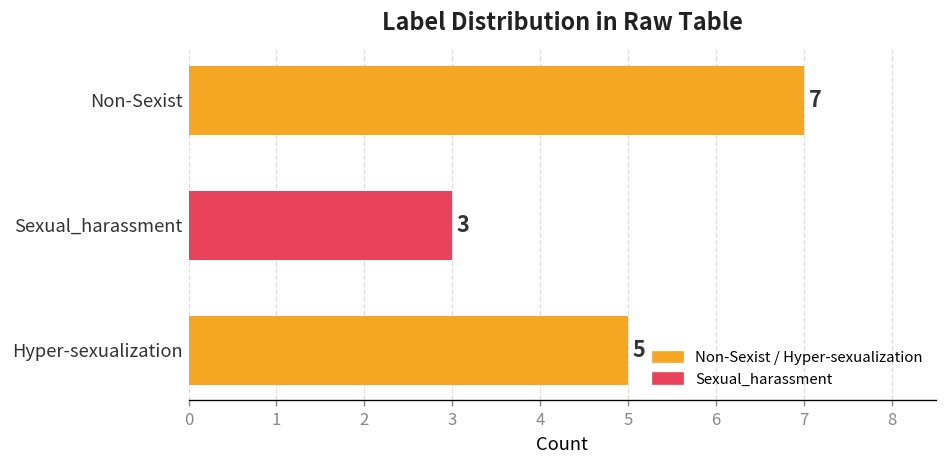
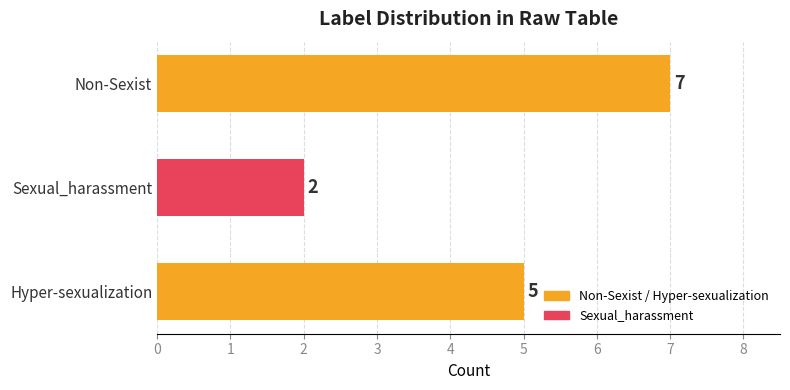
Sexual_harassment: 3 -> 2
